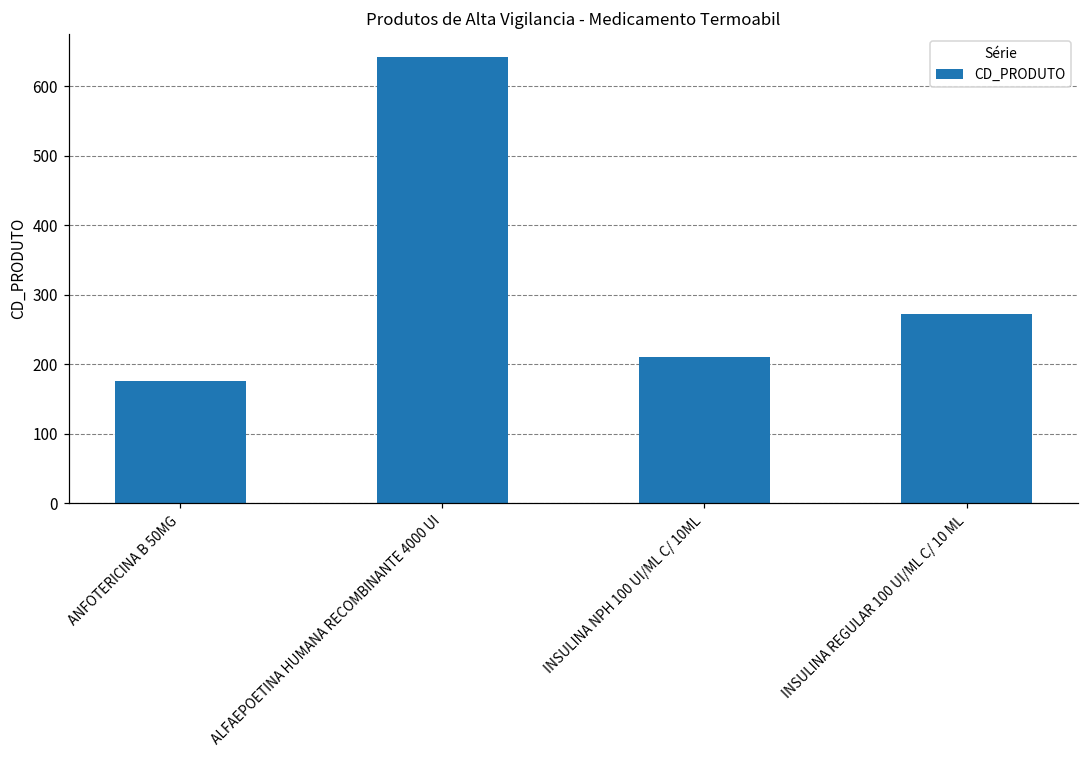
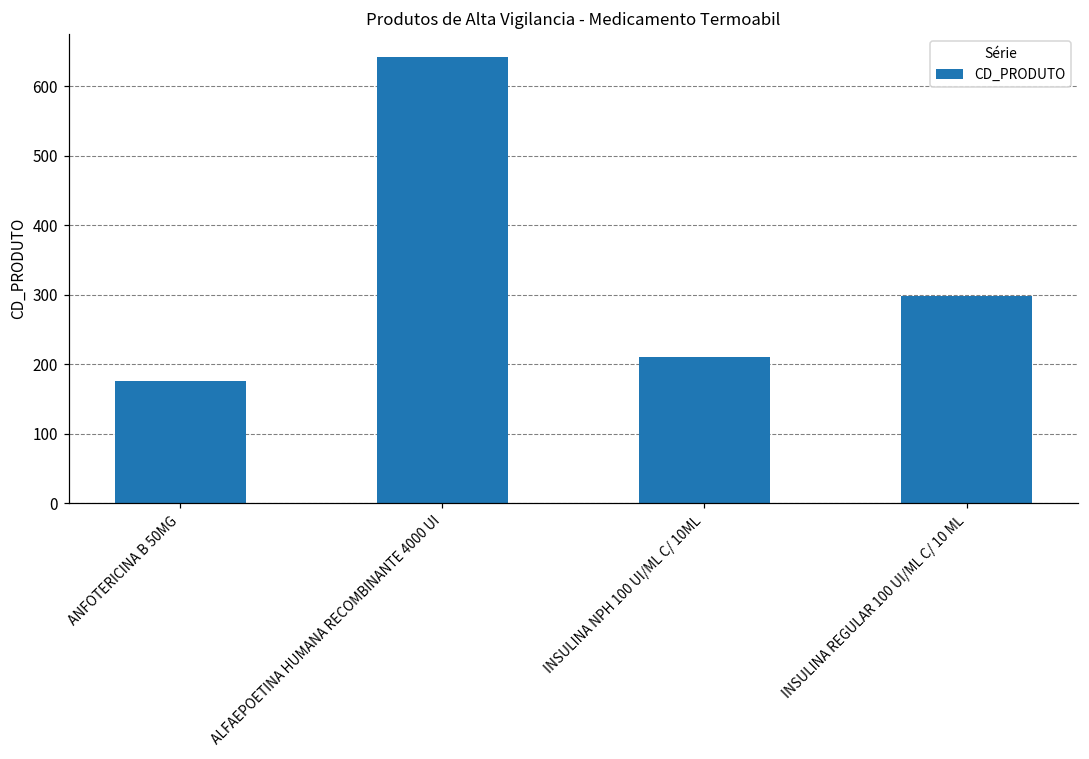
INSULINA REGULAR 100 UI/ML C/ 10 ML: 270 -> 300
